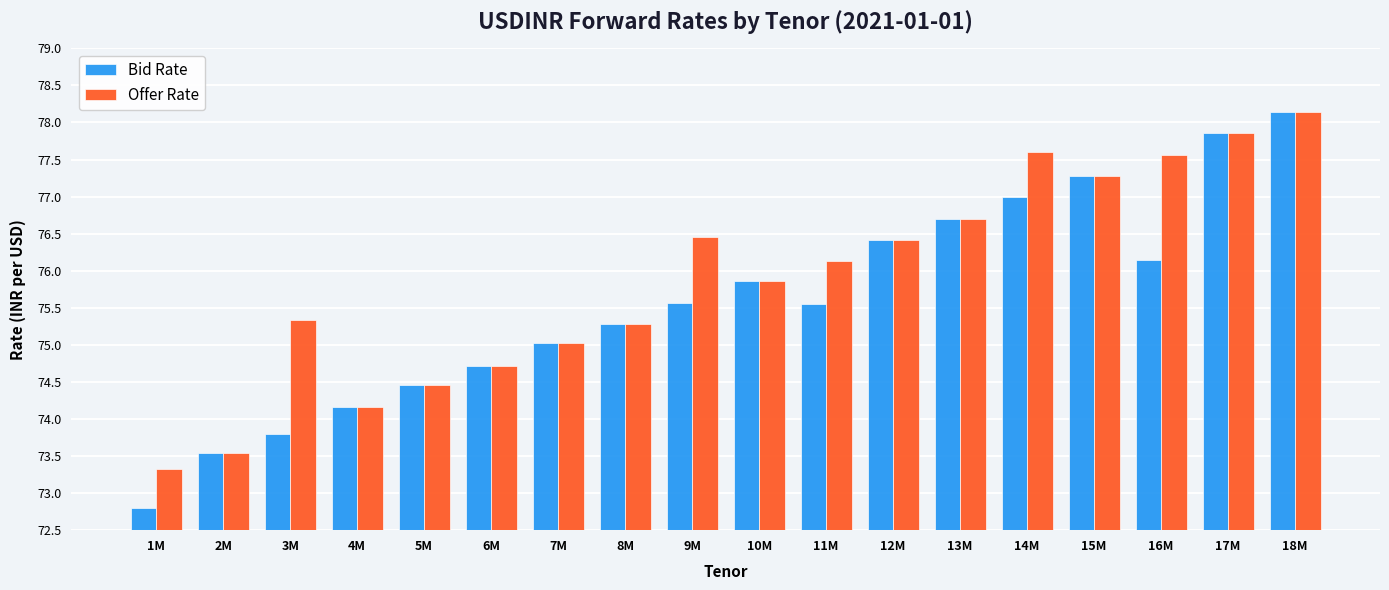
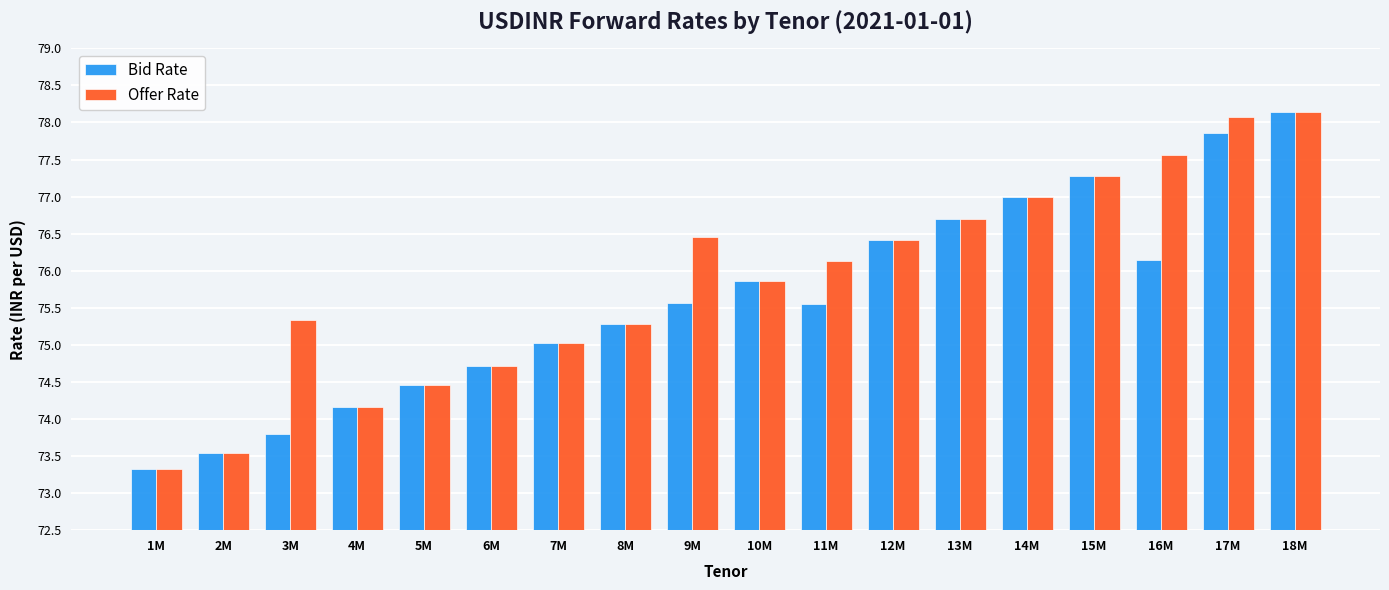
Bid Rate, 1M: 72.8 -> 73.3
Offer Rate, 14M: 77.6 -> 77.0
Offer Rate, 17M: 77.9 -> 78.1
